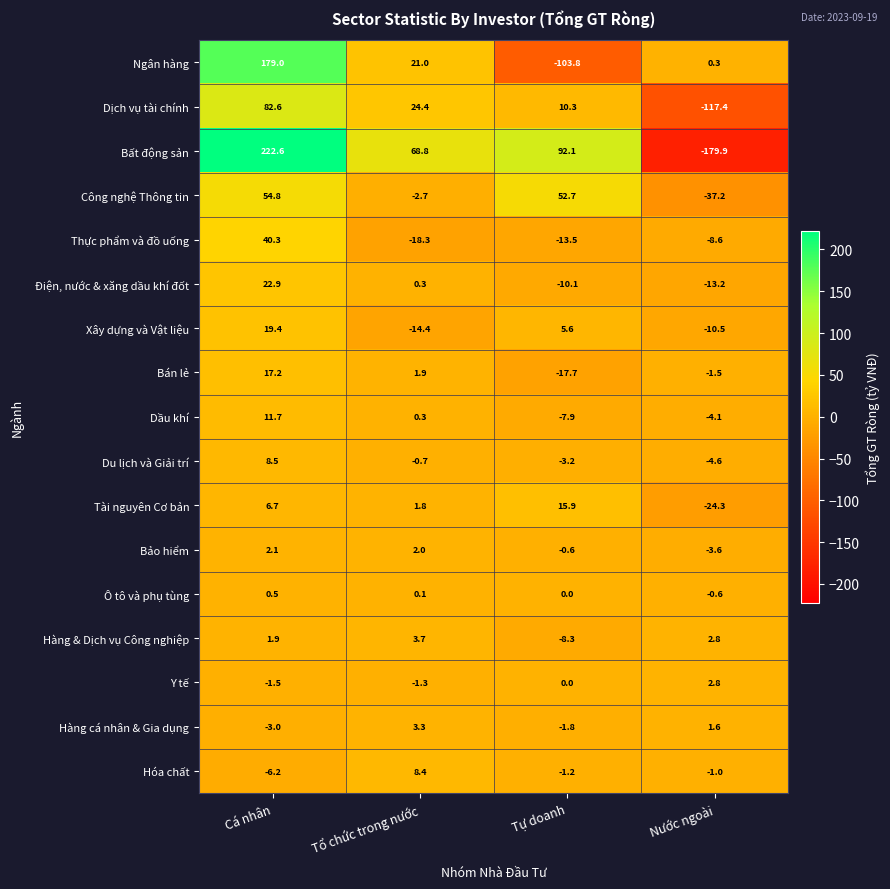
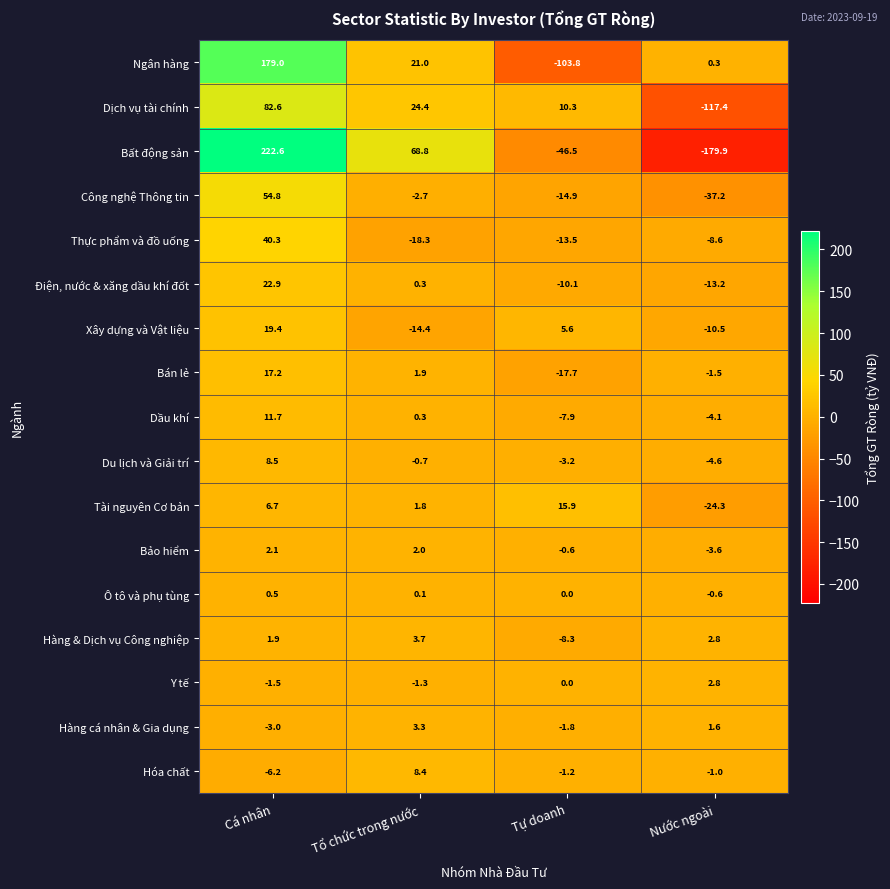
Bất động sản, Tự doanh: 92.1 -> -46.5
Công nghệ Thông tin, Tự doanh: 52.7 -> -14.9
